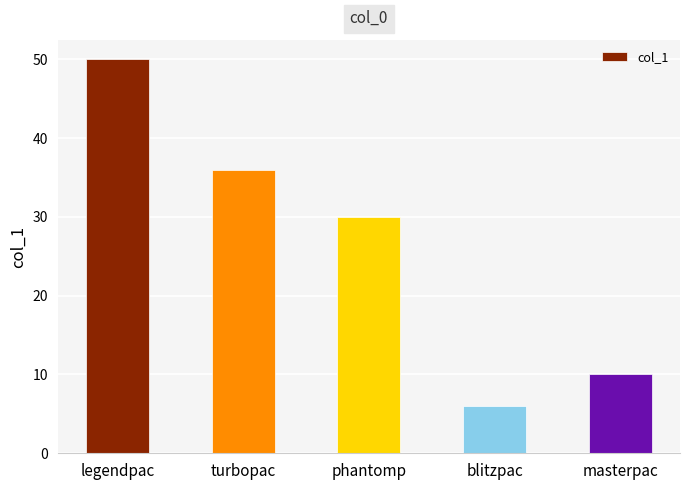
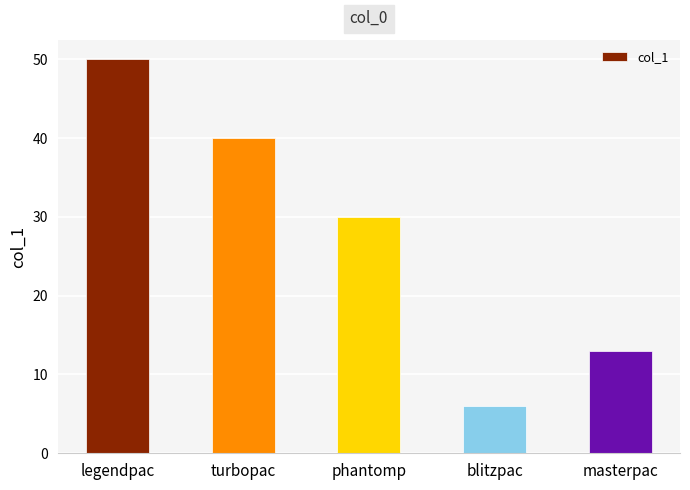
turbopac: 36 -> 40
masterpac: 10 -> 13
